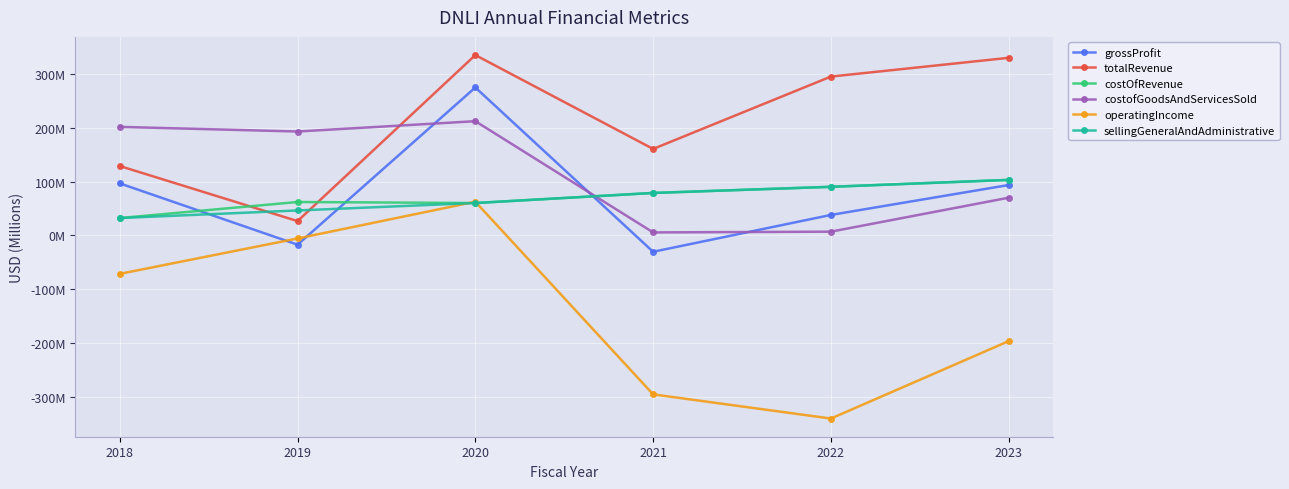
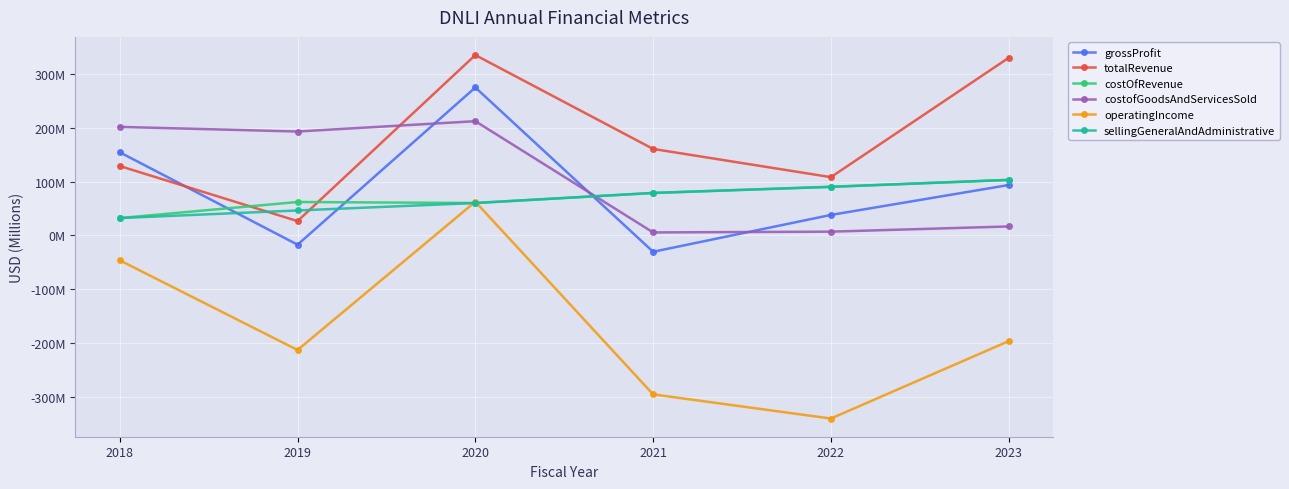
grossProfit, 2018: 100000000 -> 150000000
operatingIncome, 2018: -70000000 -> -50000000
operatingIncome, 2019: -10000000 -> -210000000
totalRevenue, 2022: 300000000 -> 110000000
costofGoodsAndServicesSold, 2023: 70000000 -> 20000000
